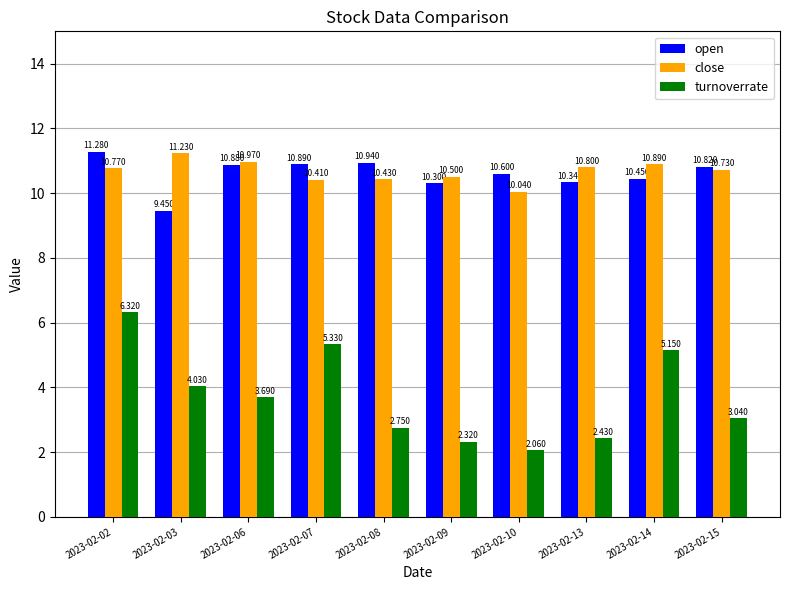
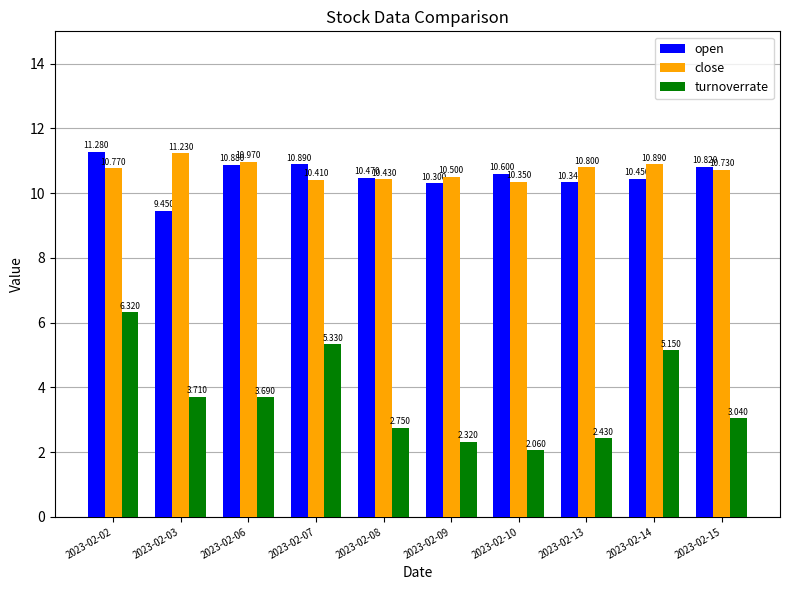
turnoverrate, 2023-02-03: 4.030 -> 3.710
open, 2023-02-08: 10.940 -> 10.470
close, 2023-02-10: 10.040 -> 10.350
